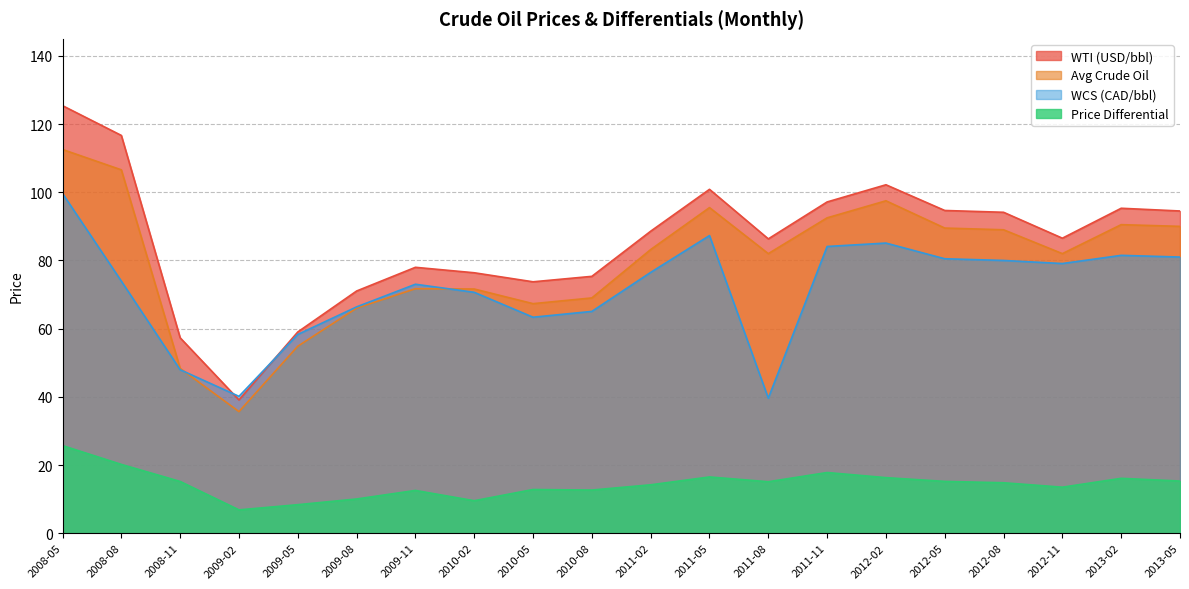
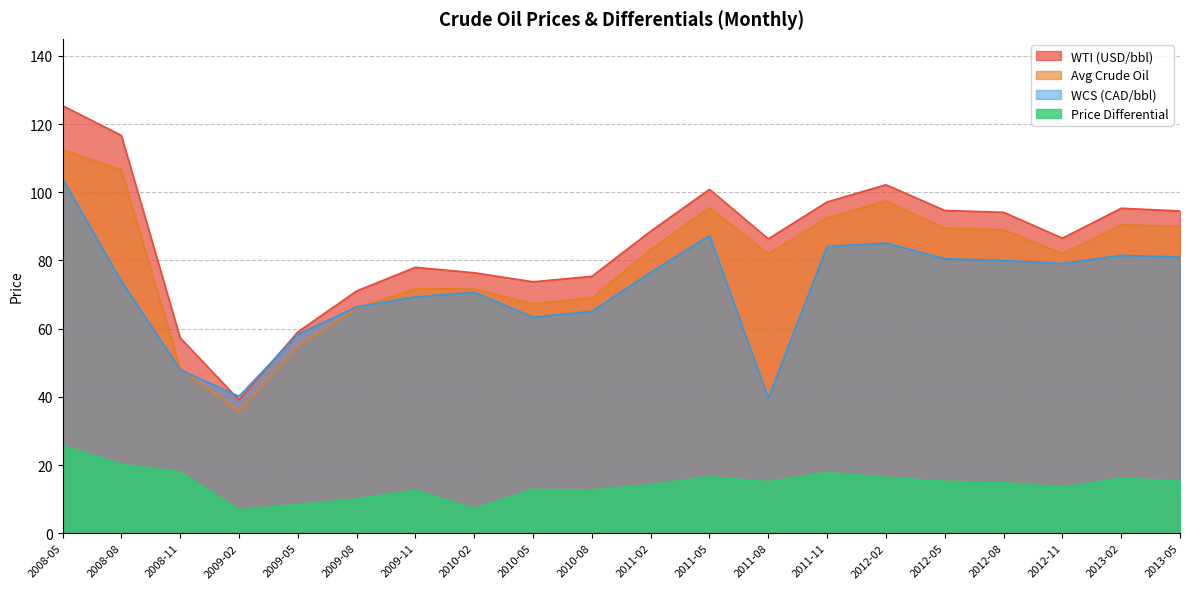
WCS (CAD/bbl), 2008-05: 100 -> 104
Price Differential, 2008-11: 15 -> 18
WCS (CAD/bbl), 2009-11: 73 -> 69
Price Differential, 2010-02: 10 -> 7
